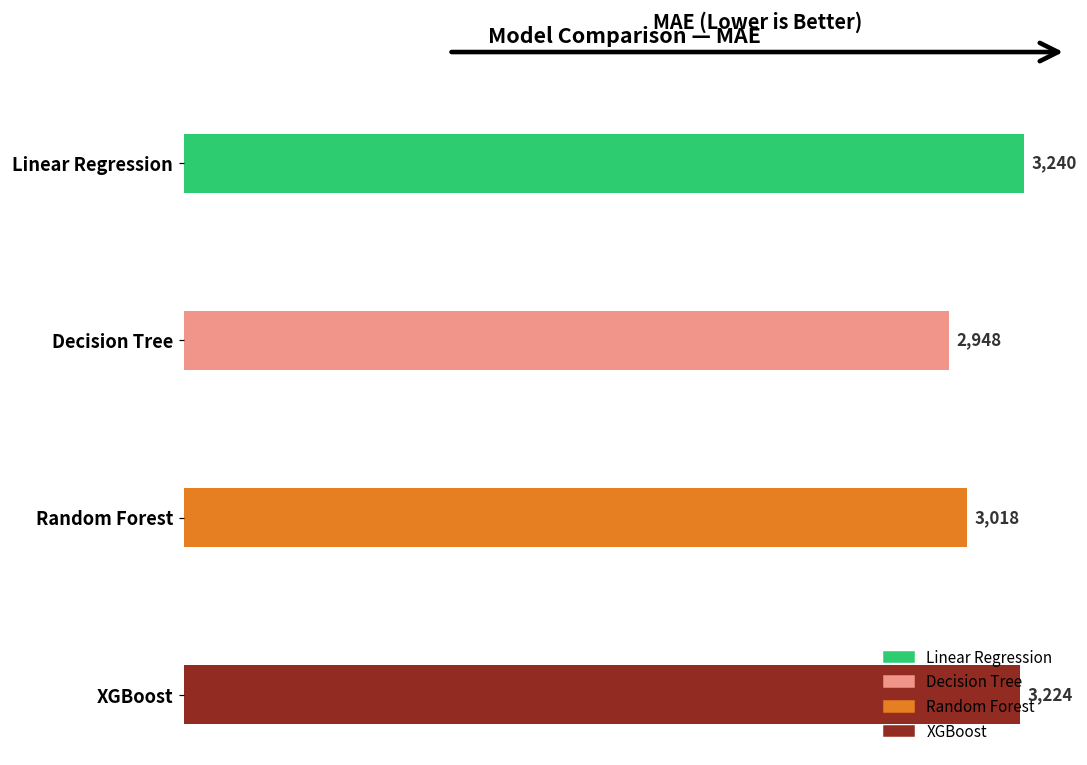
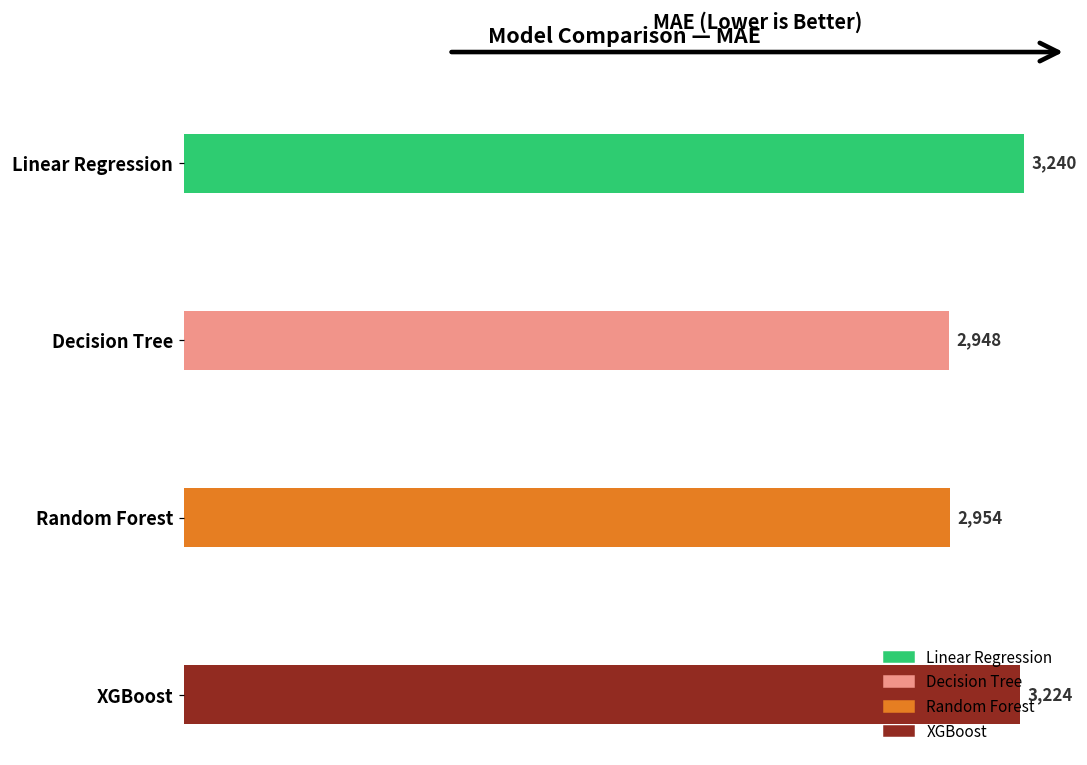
Random Forest: 3,018 -> 2,954
